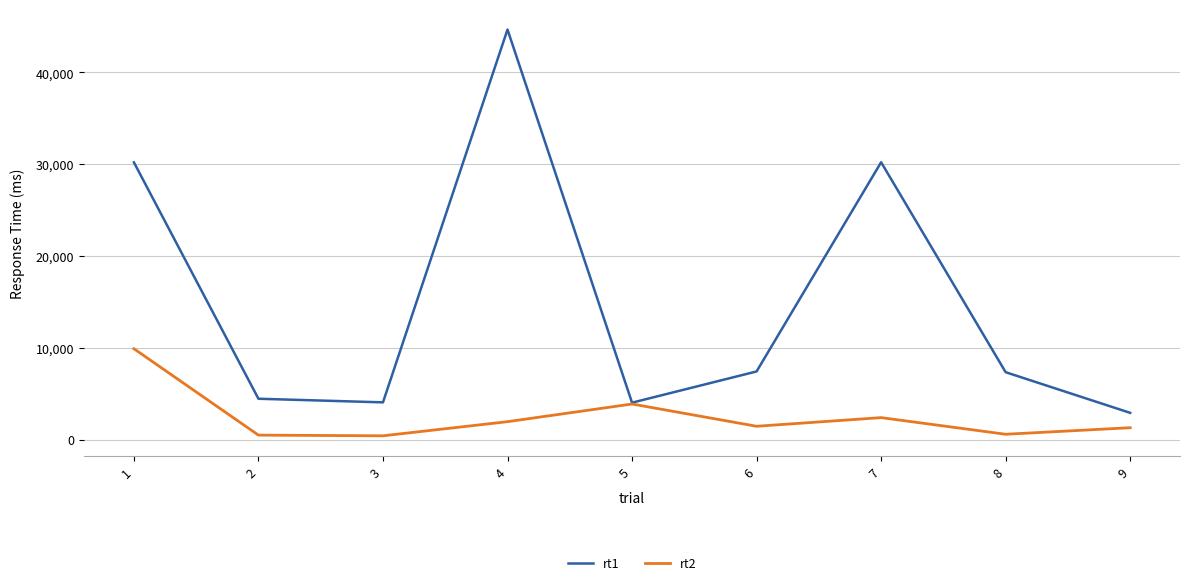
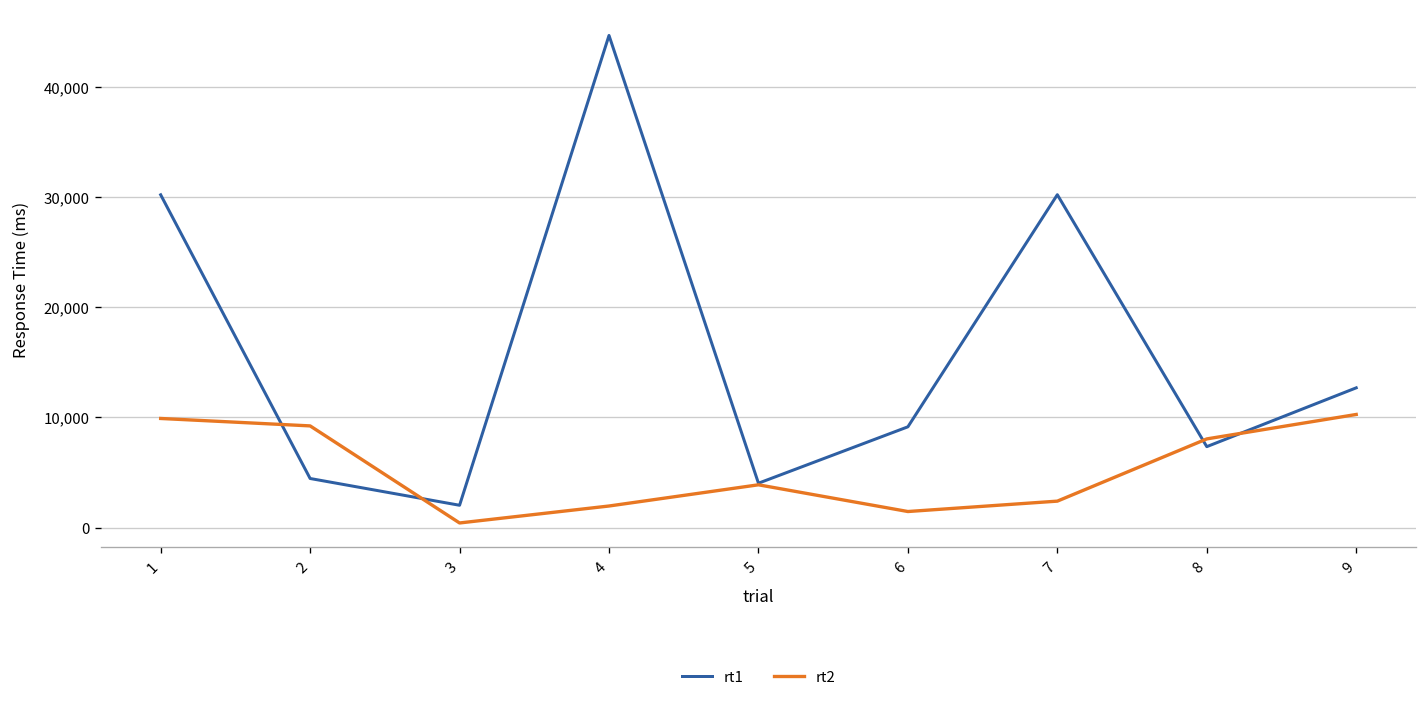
rt2, 2: 0 -> 9,000
rt1, 3: 4,000 -> 2,000
rt1, 6: 7,000 -> 9,000
rt2, 8: 1,000 -> 8,000
rt1, 9: 3,000 -> 13,000
rt2, 9: 1,000 -> 10,000
